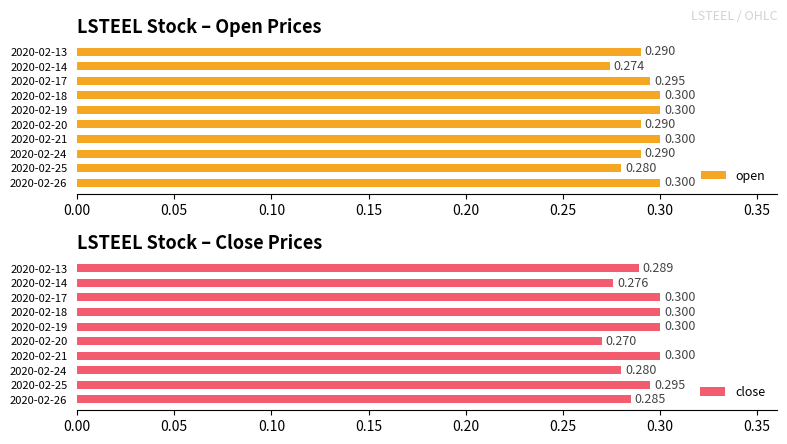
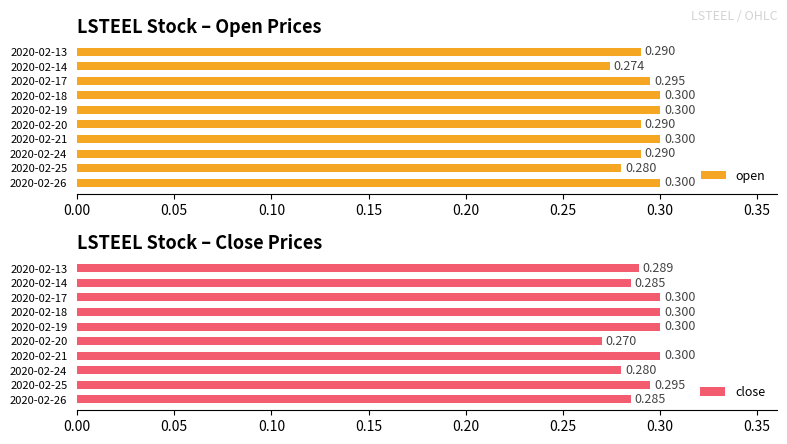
LSTEEL Stock – Close Prices, 2020-02-14: 0.276 -> 0.285
